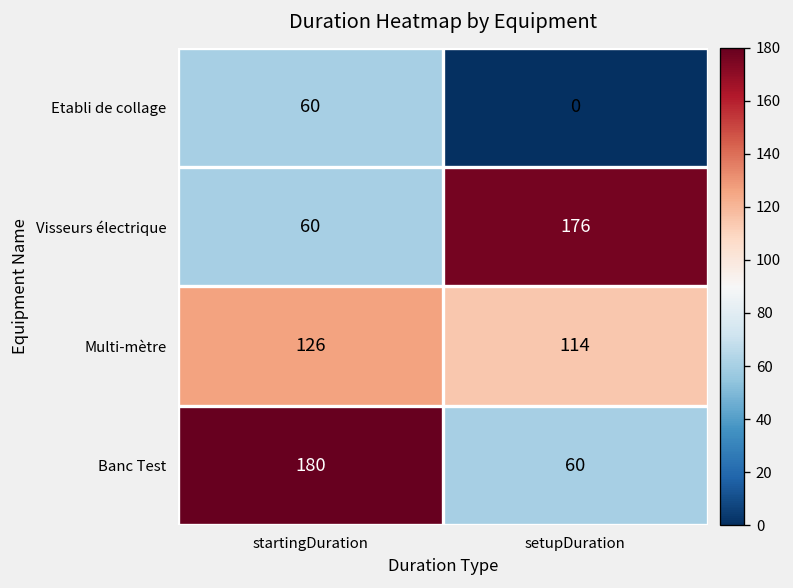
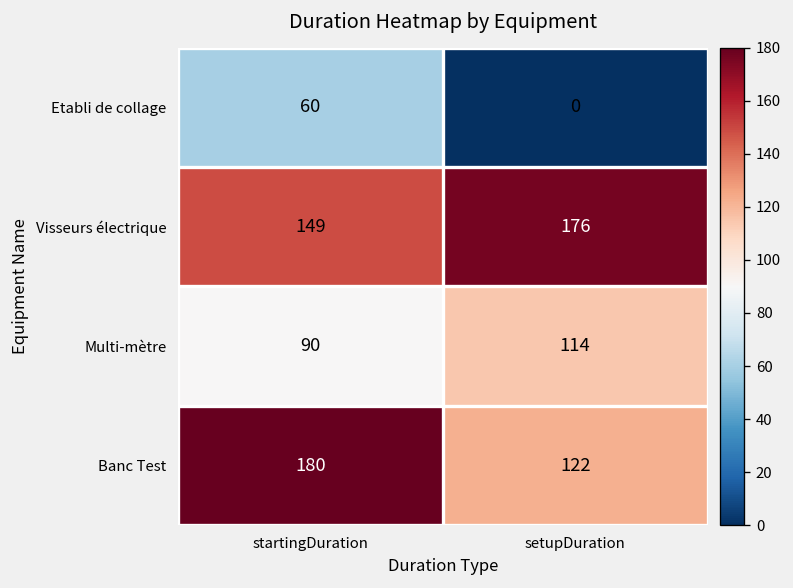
Visseurs électrique, startingDuration: 60 -> 149
Multi-mètre, startingDuration: 126 -> 90
Banc Test, setupDuration: 60 -> 122
